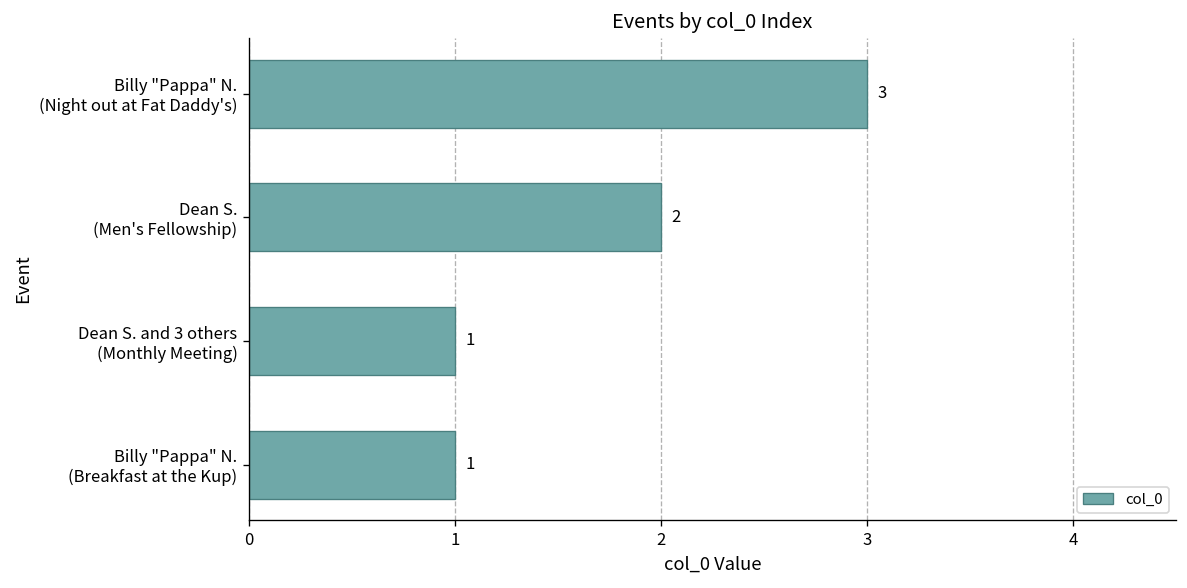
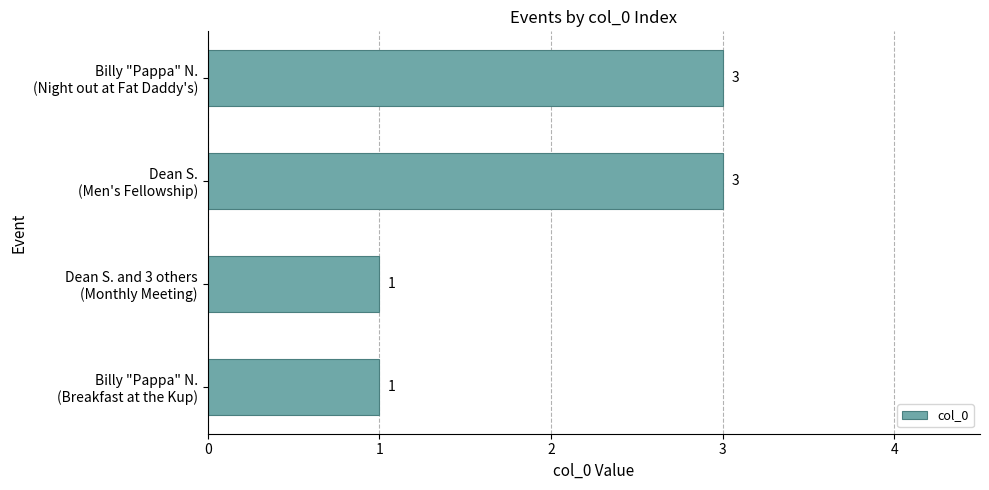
Dean S. (Men's Fellowship): 2 -> 3
